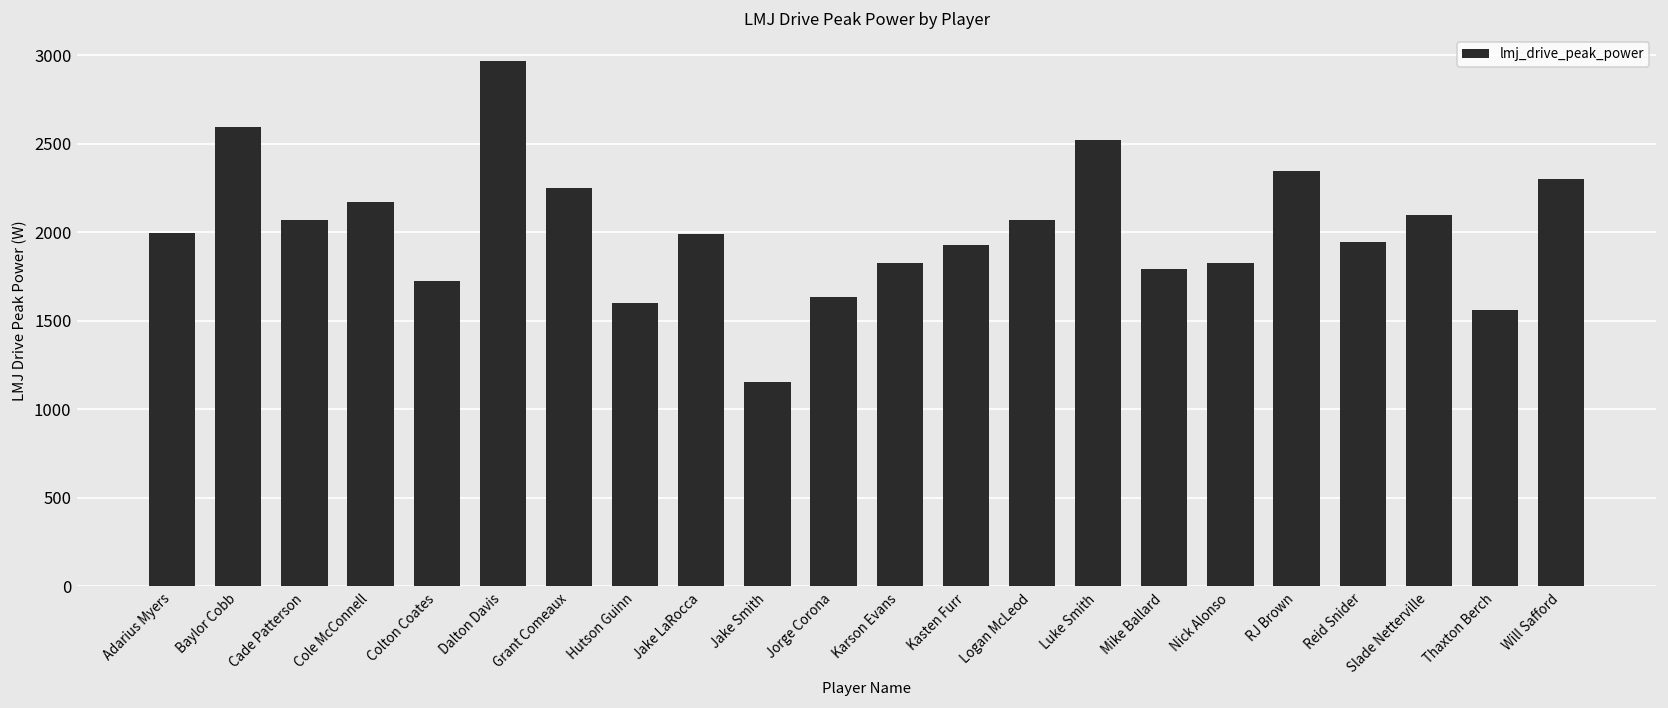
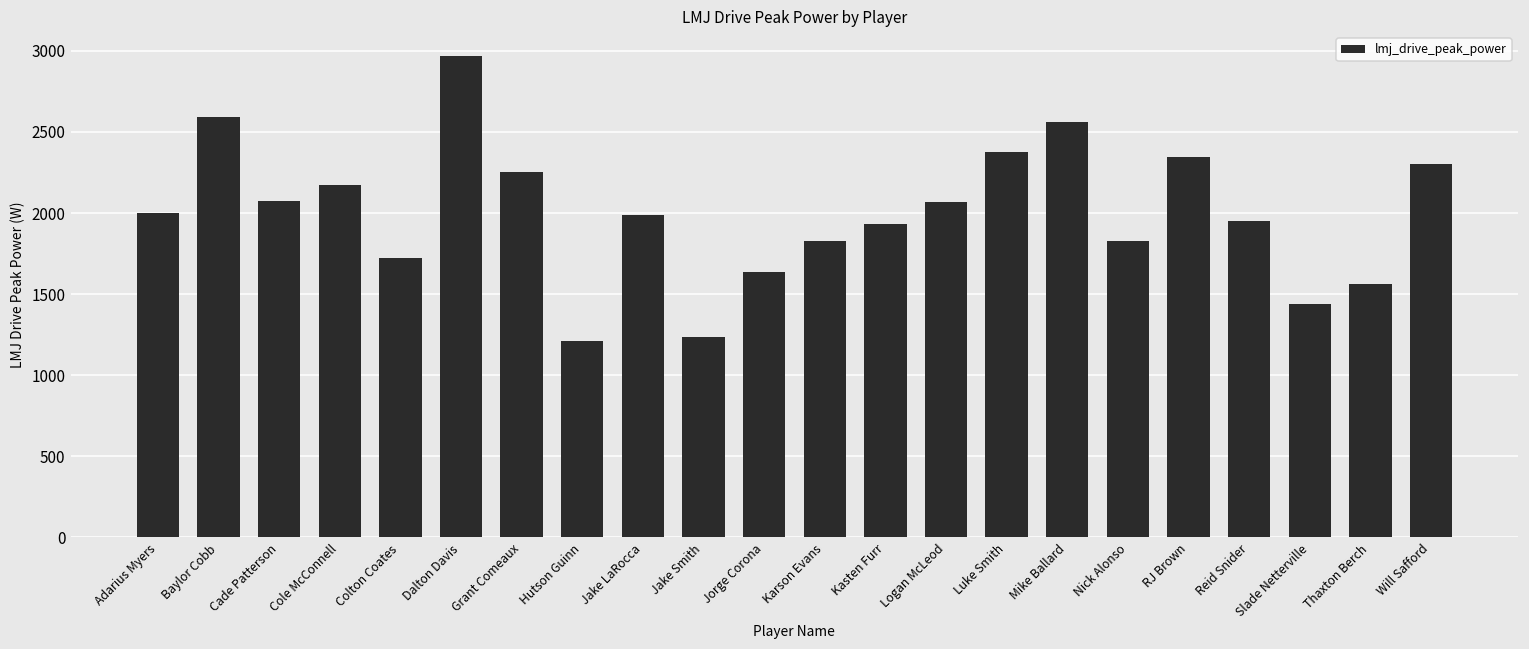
Hutson Guinn: 1600 -> 1210
Jake Smith: 1150 -> 1240
Luke Smith: 2520 -> 2380
Mike Ballard: 1790 -> 2560
Slade Netterville: 2100 -> 1440
